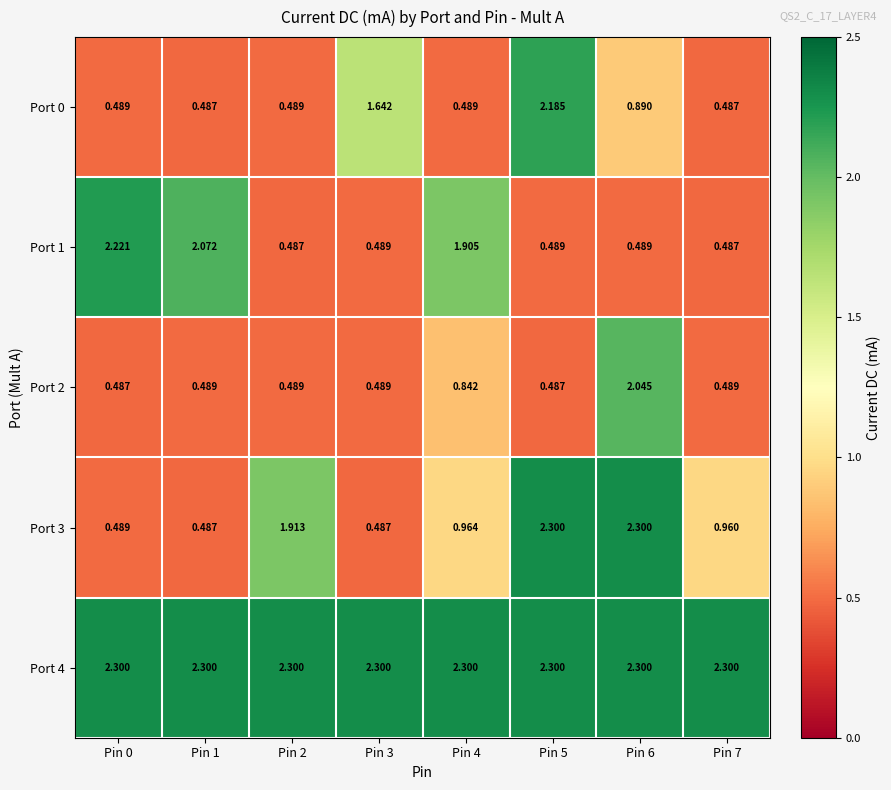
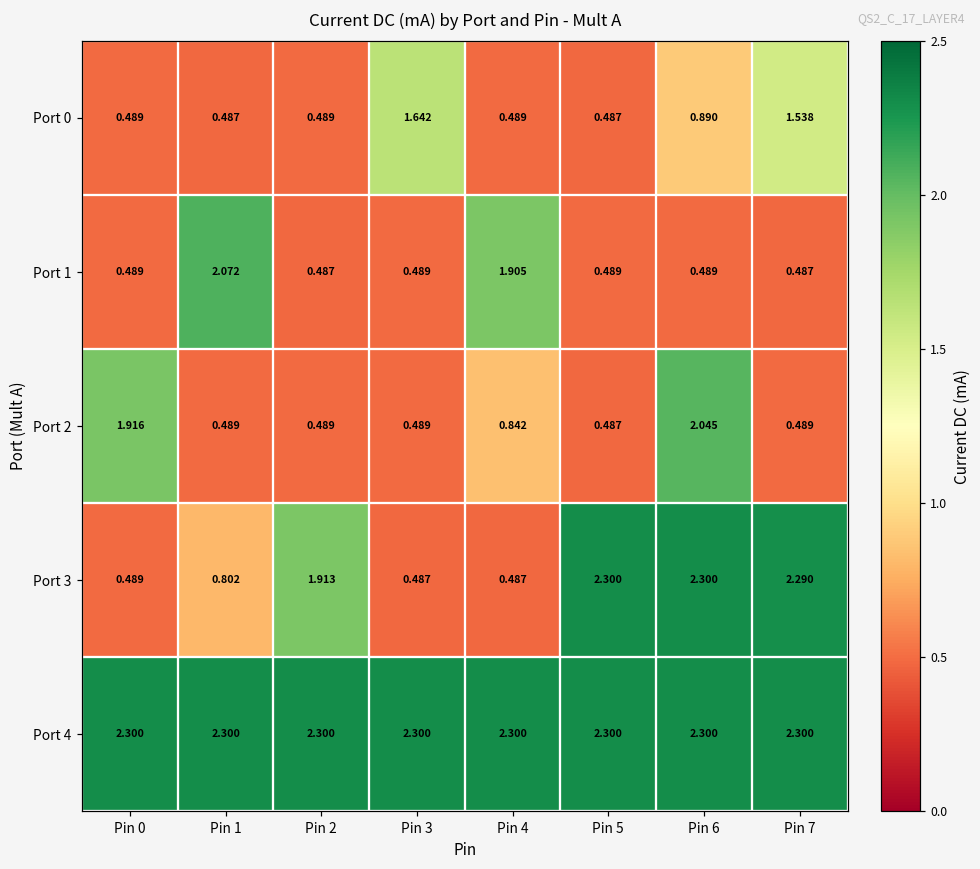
Port 0, Pin 5: 2.185 -> 0.487
Port 0, Pin 7: 0.487 -> 1.538
Port 1, Pin 0: 2.221 -> 0.489
Port 2, Pin 0: 0.487 -> 1.916
Port 3, Pin 1: 0.487 -> 0.802
Port 3, Pin 4: 0.964 -> 0.487
Port 3, Pin 7: 0.960 -> 2.290
